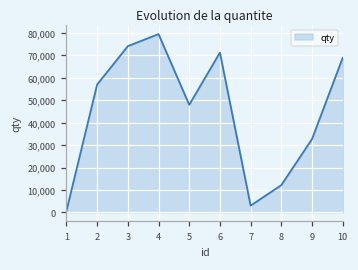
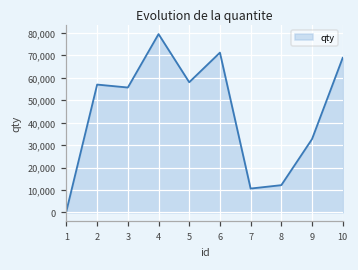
3: 74,000 -> 56,000
5: 48,000 -> 58,000
7: 3,000 -> 11,000
